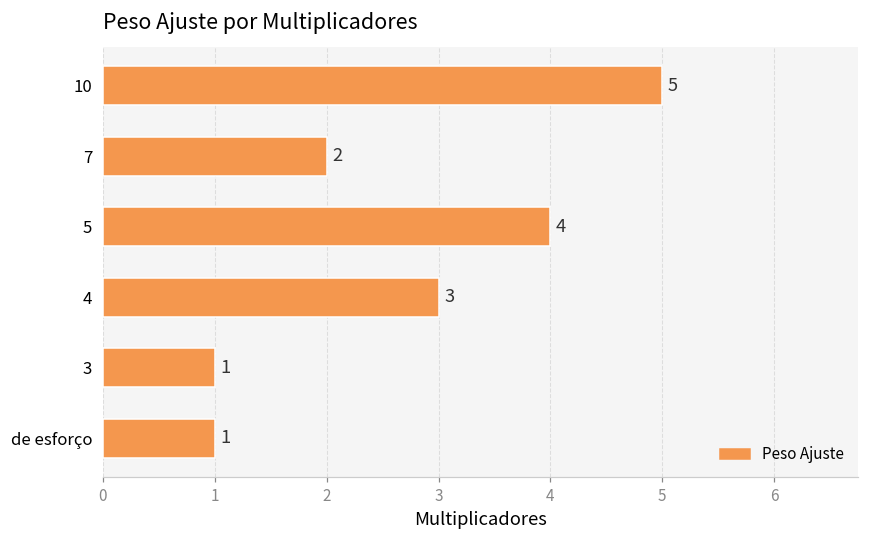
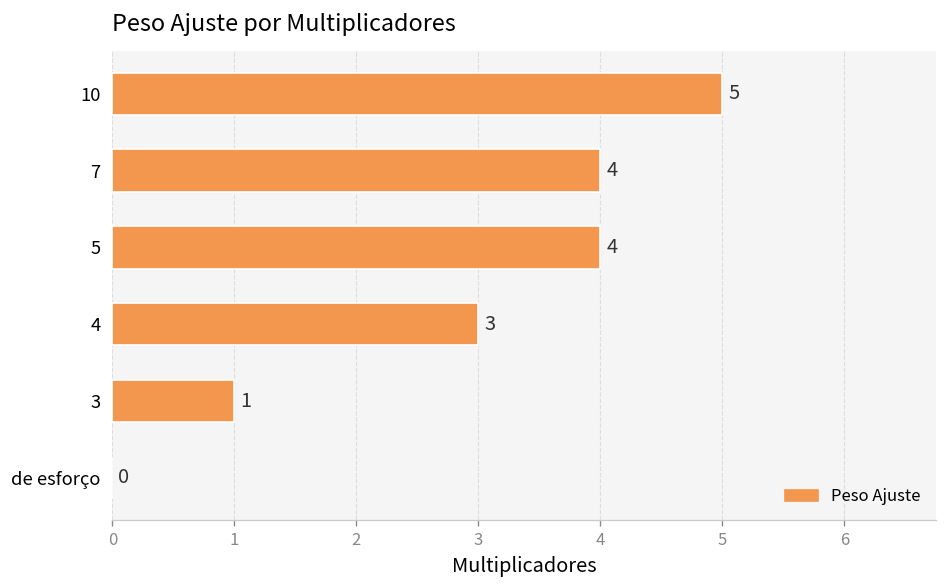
7: 2 -> 4
de esforço: 1 -> 0
